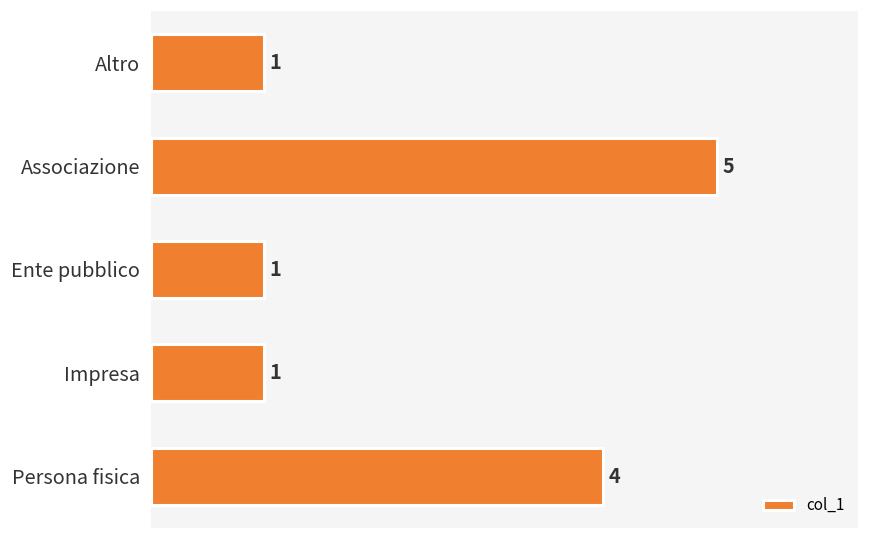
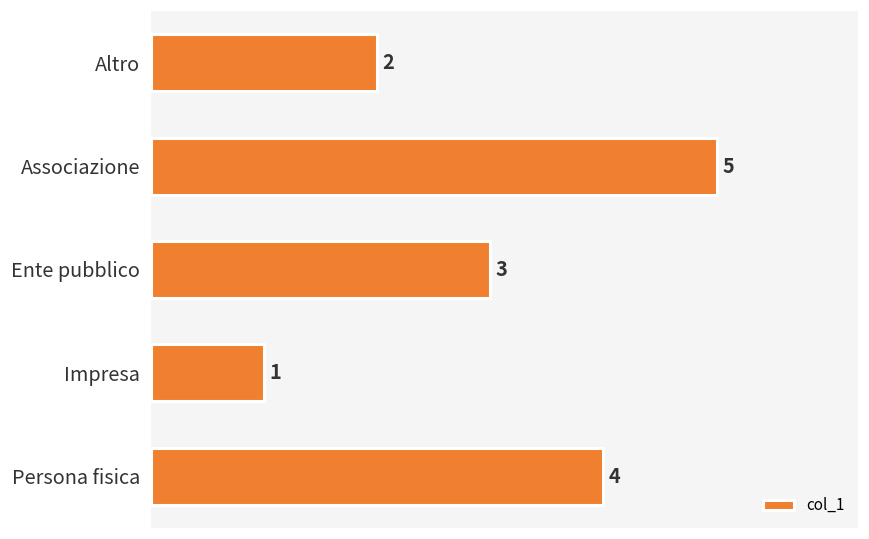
Altro: 1 -> 2
Ente pubblico: 1 -> 3
